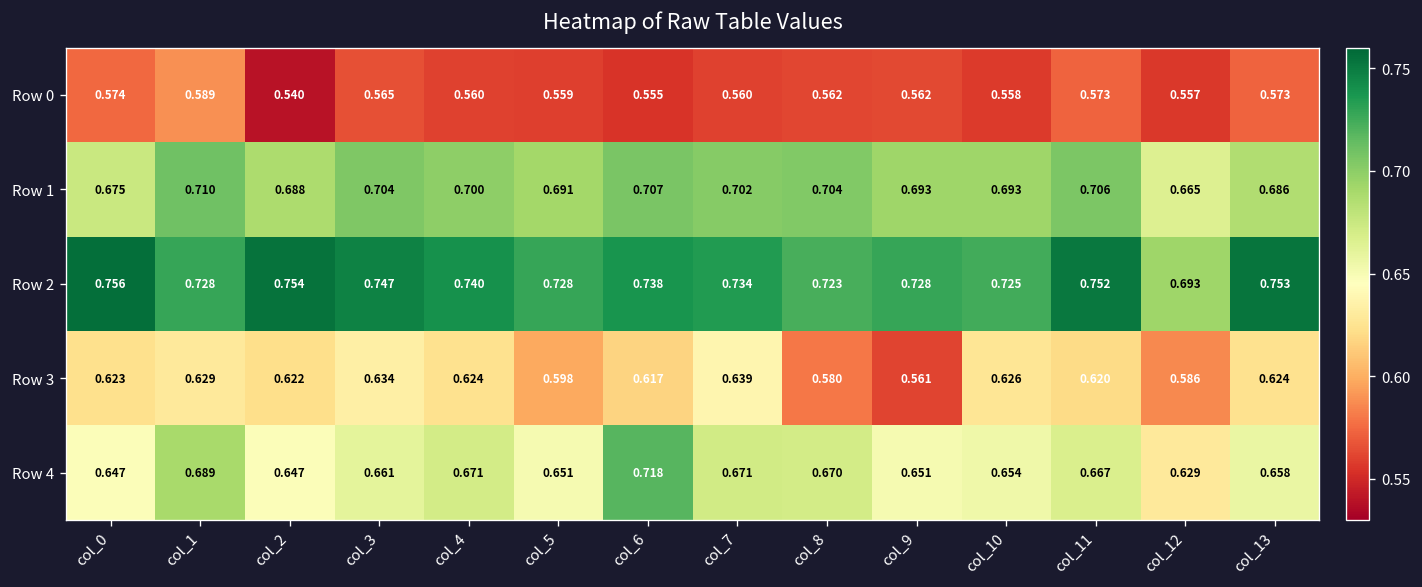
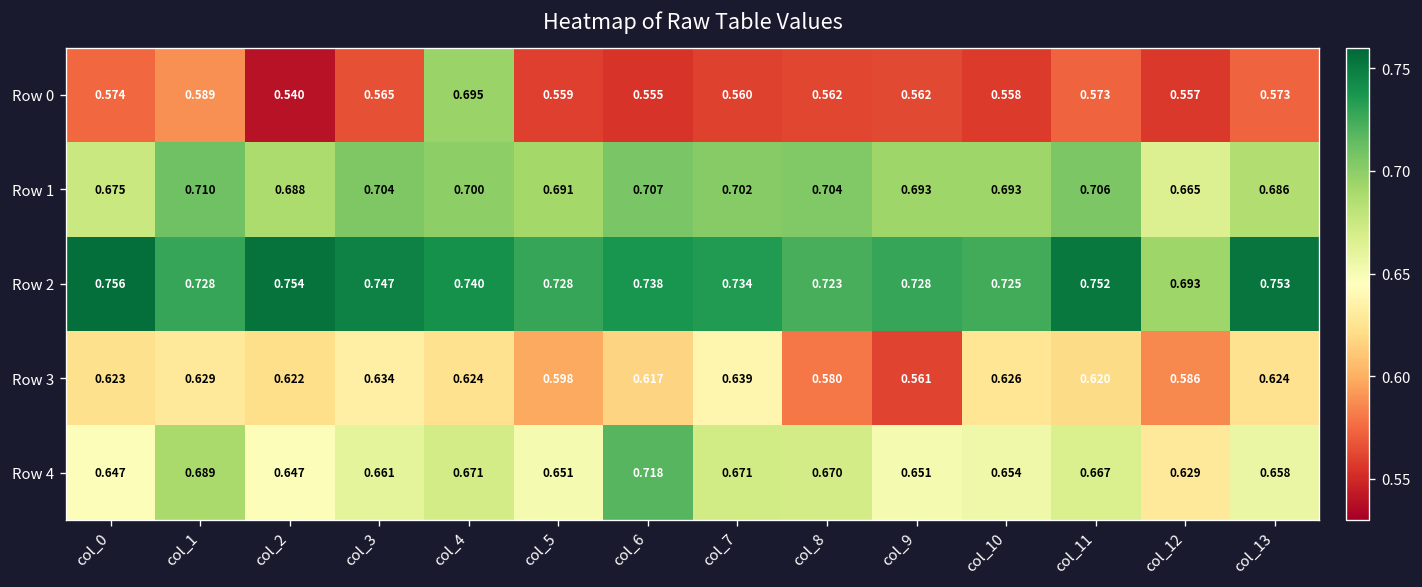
Row 0, col_4: 0.560 -> 0.695
